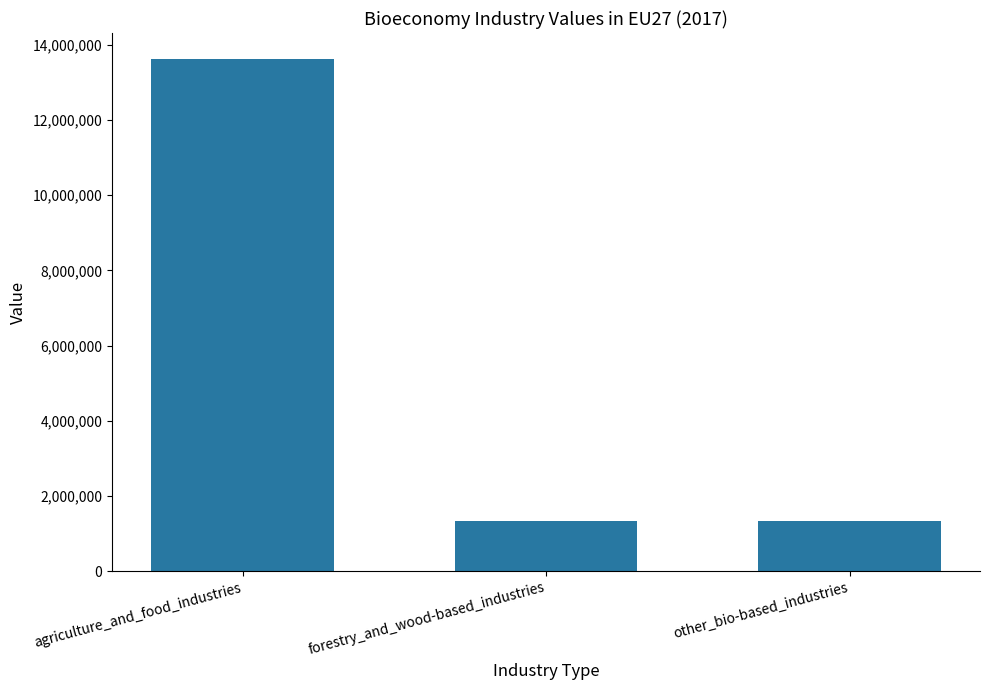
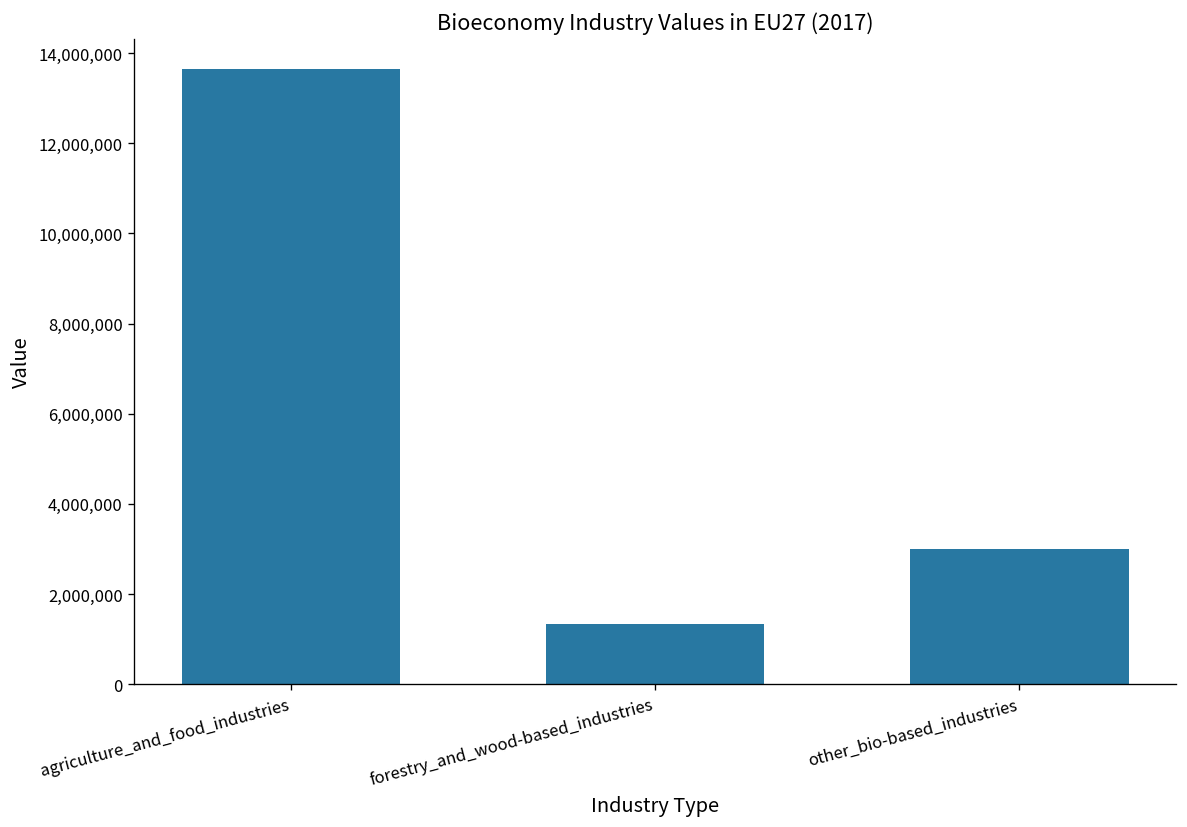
other_bio-based_industries: 1,300,000 -> 3,000,000
